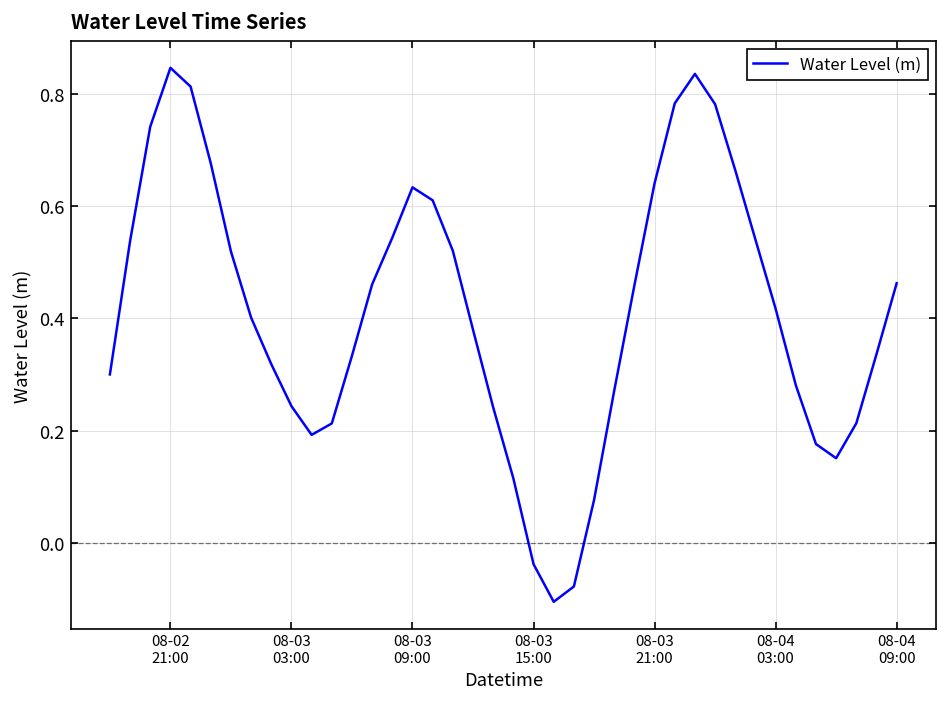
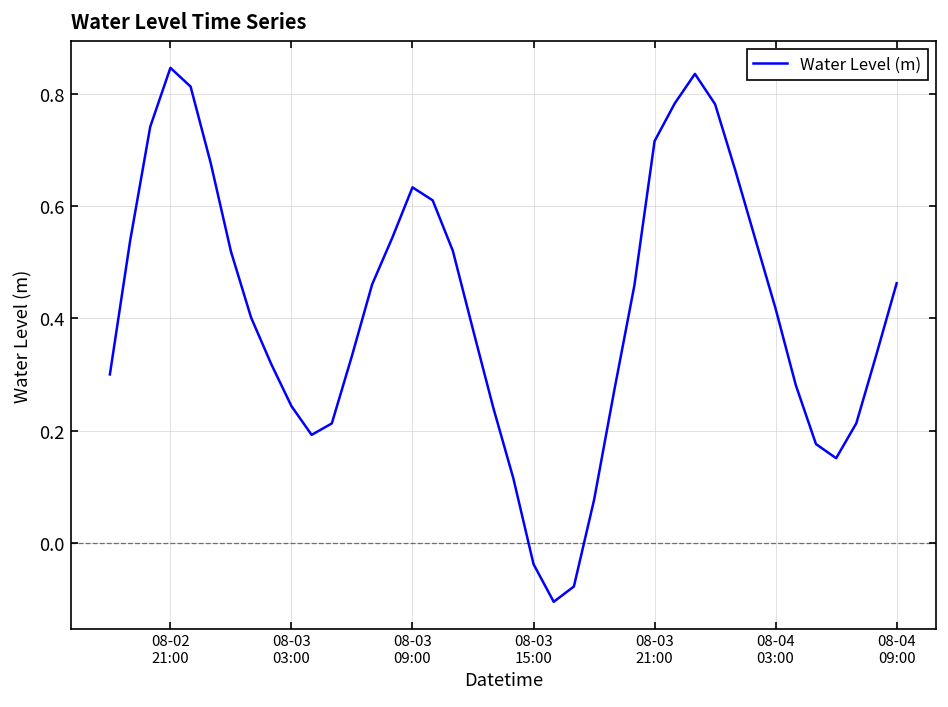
08-03 21:00: 0.64 -> 0.72
